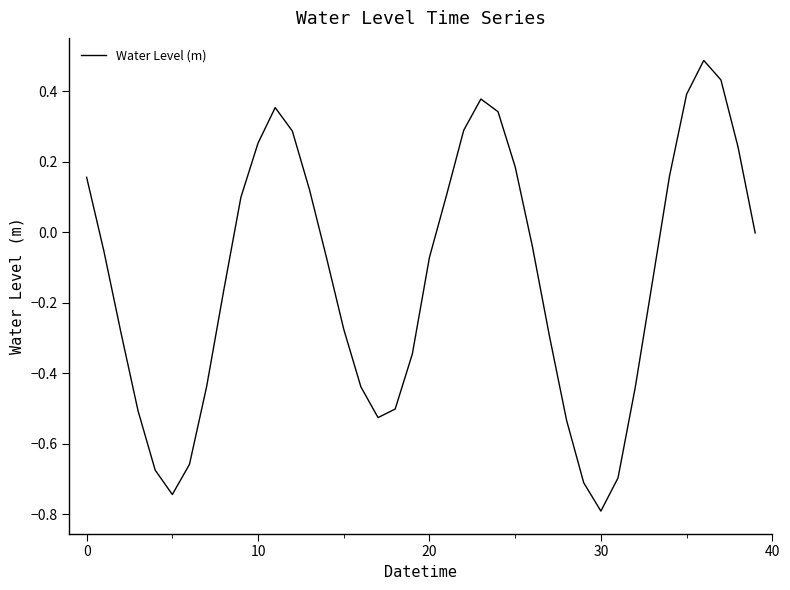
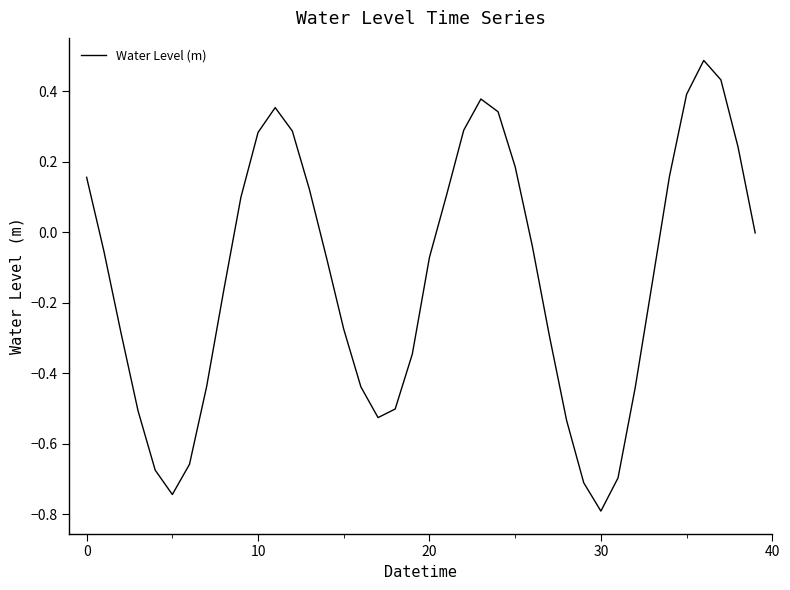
10: 0.25 -> 0.28
